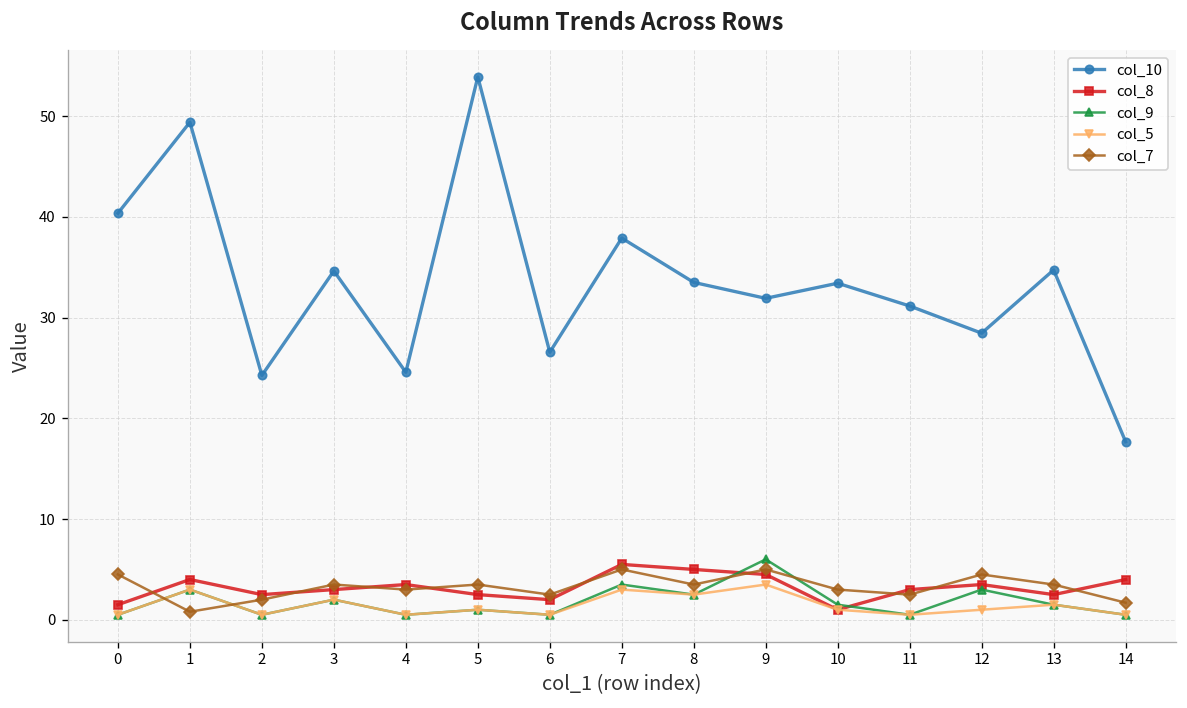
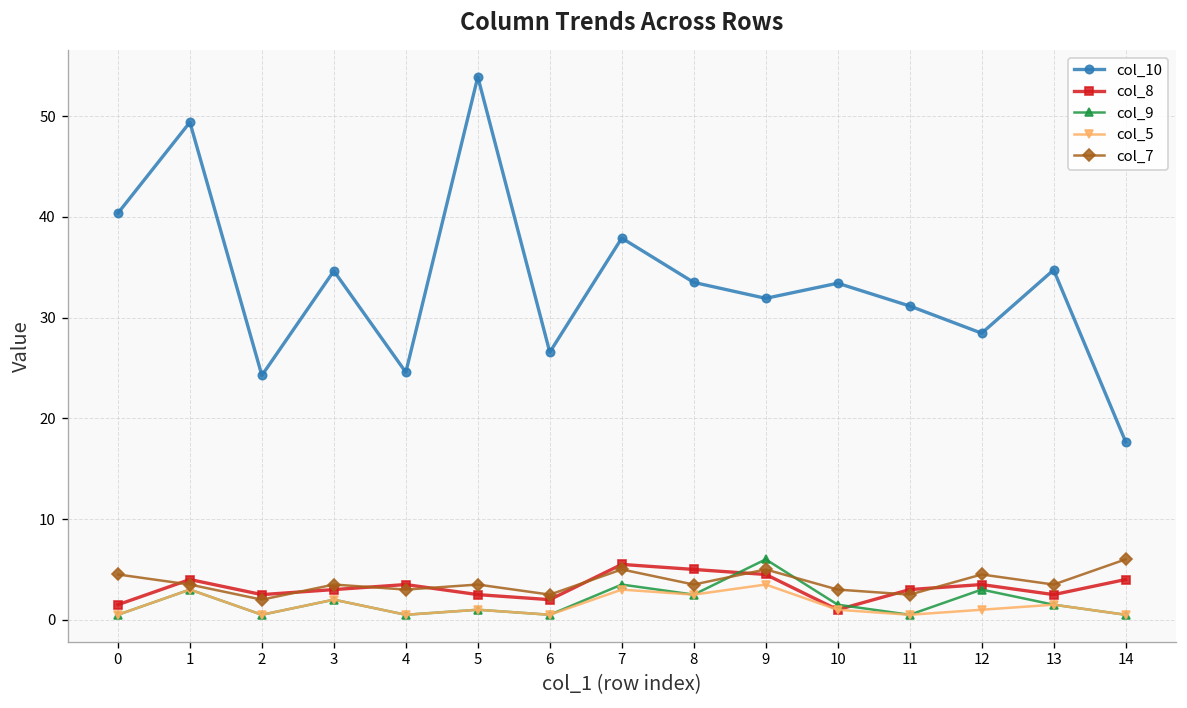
col_7, 1: 1 -> 4
col_7, 14: 2 -> 6
